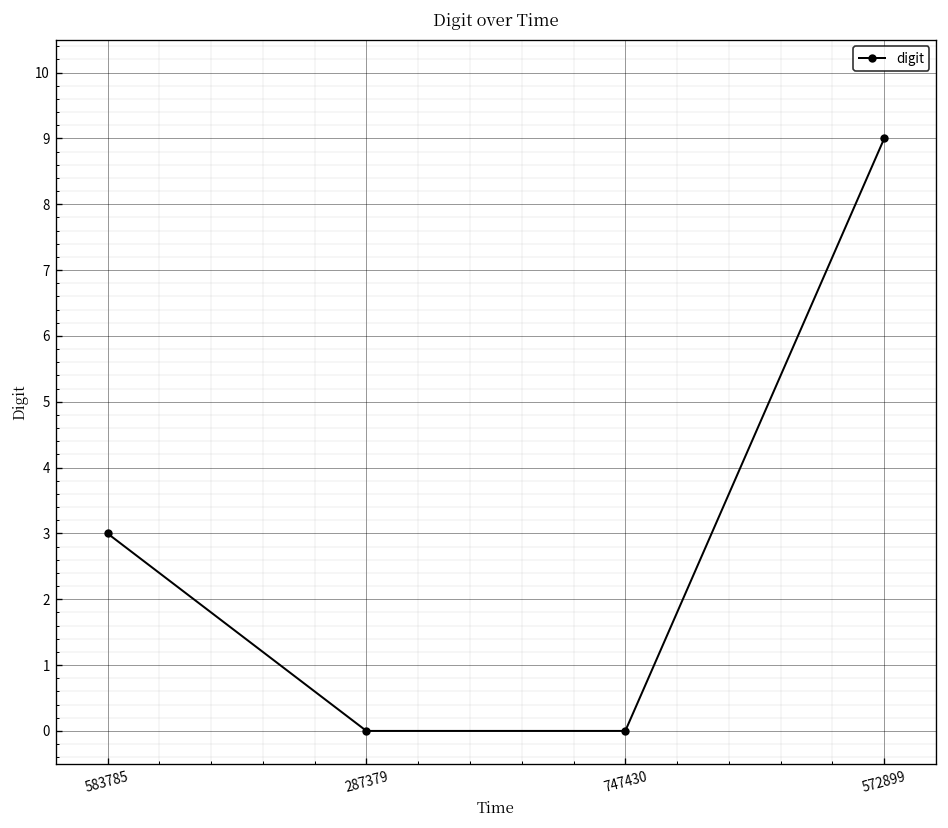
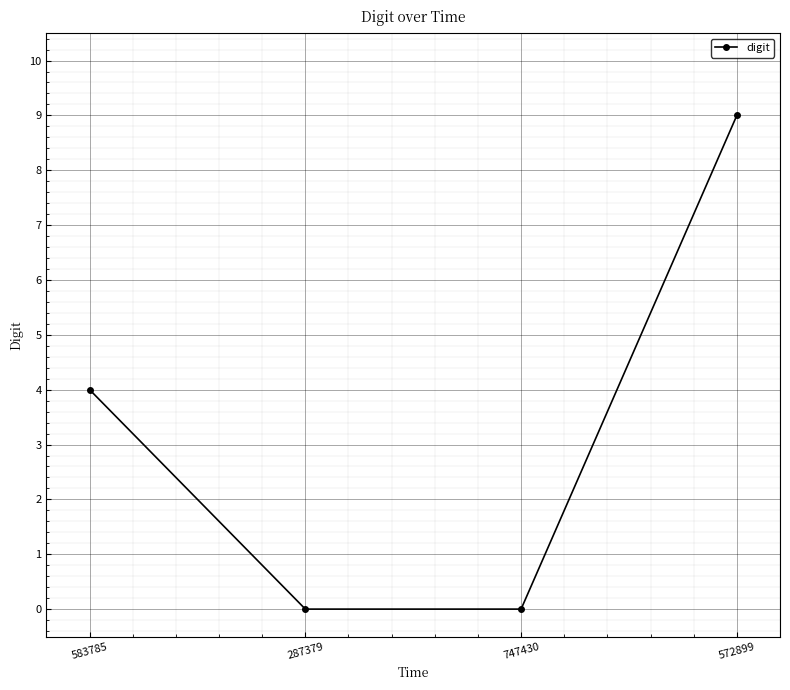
583785: 3 -> 4
